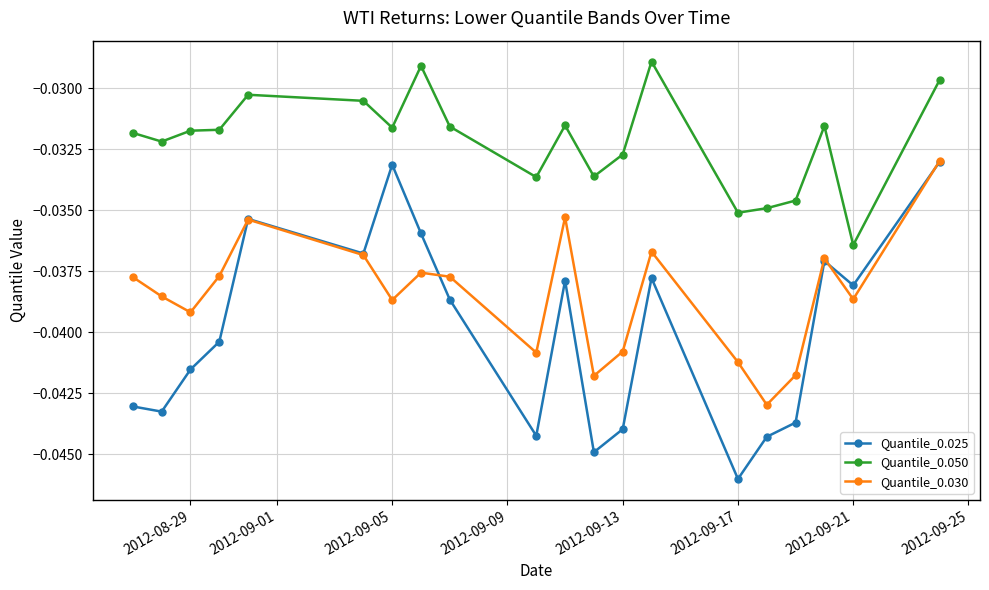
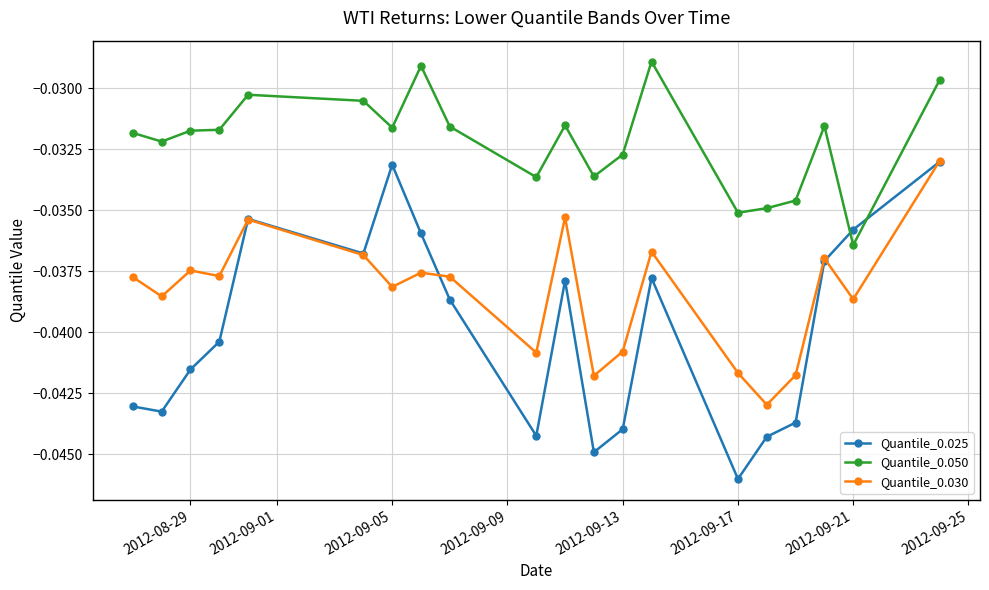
Quantile_0.030, 2012-08-29: -0.0392 -> -0.0375
Quantile_0.030, 2012-09-05: -0.0387 -> -0.0381
Quantile_0.030, 2012-09-17: -0.0412 -> -0.0417
Quantile_0.025, 2012-09-21: -0.0381 -> -0.0358
